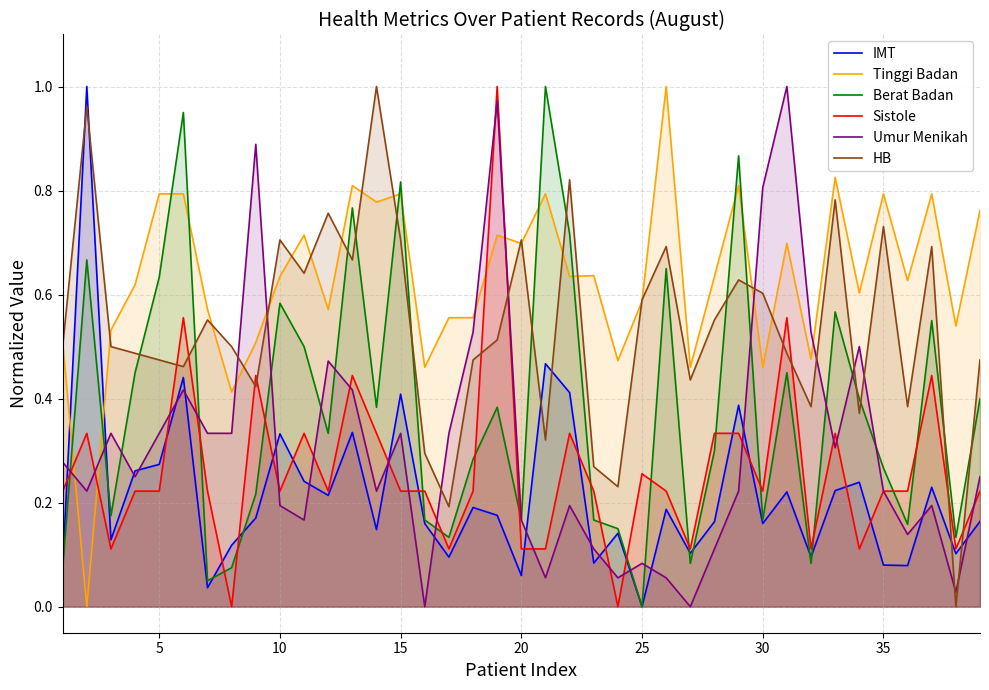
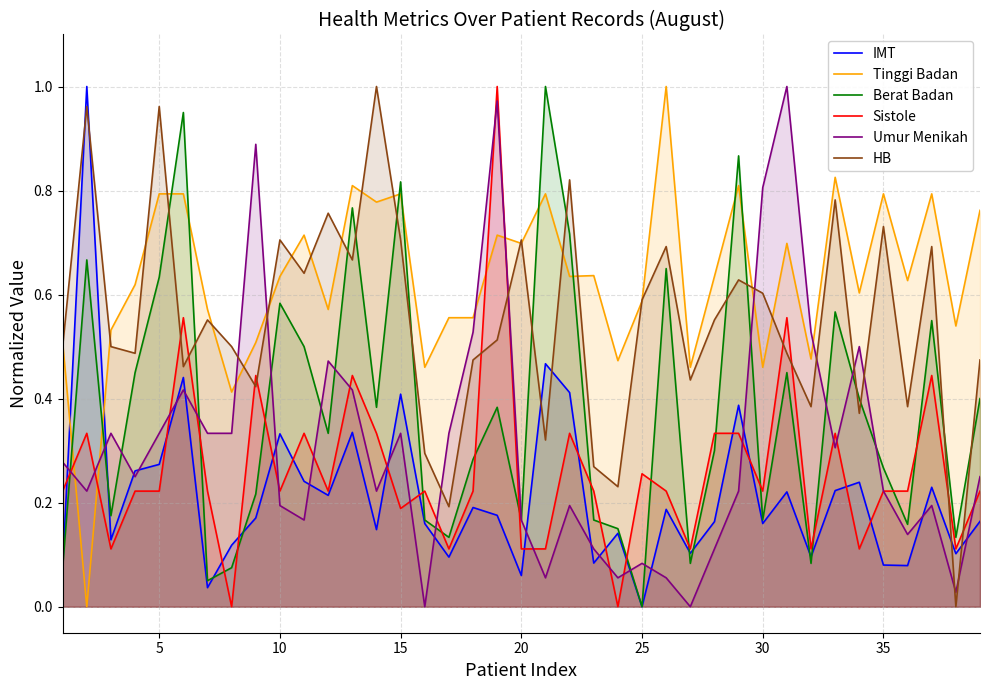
HB, 5: 0.47 -> 0.96
Sistole, 15: 0.22 -> 0.19
